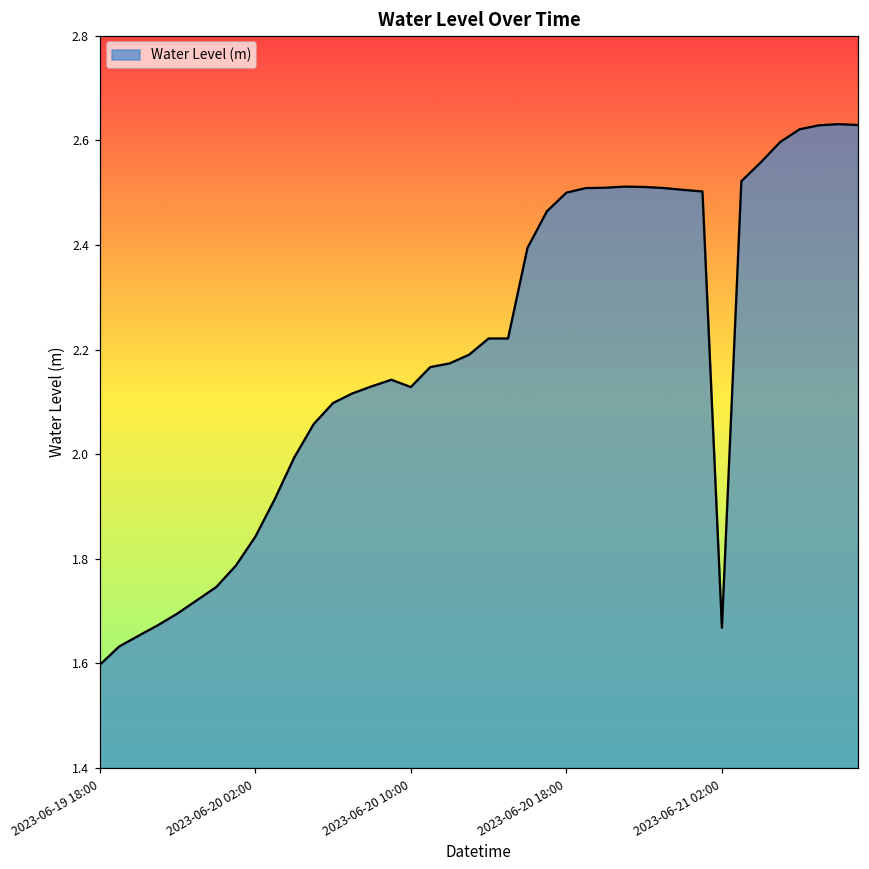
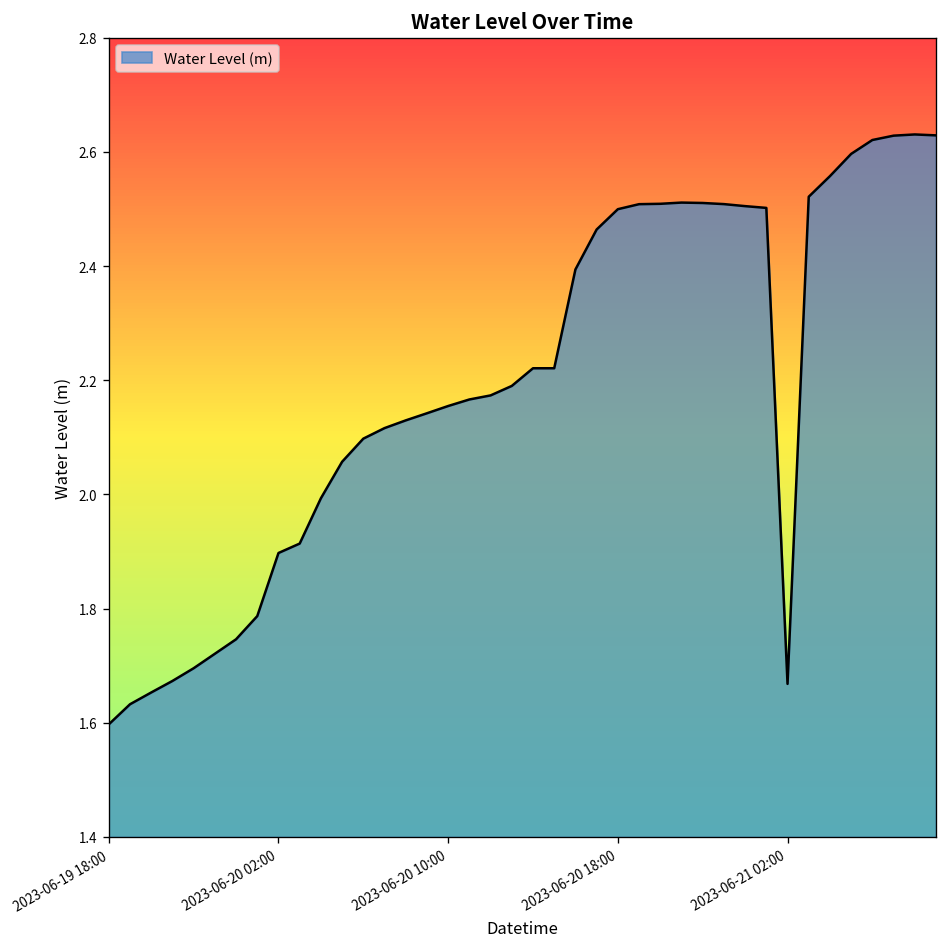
2023-06-20 02:00: 1.84 -> 1.90
2023-06-20 10:00: 2.13 -> 2.15
